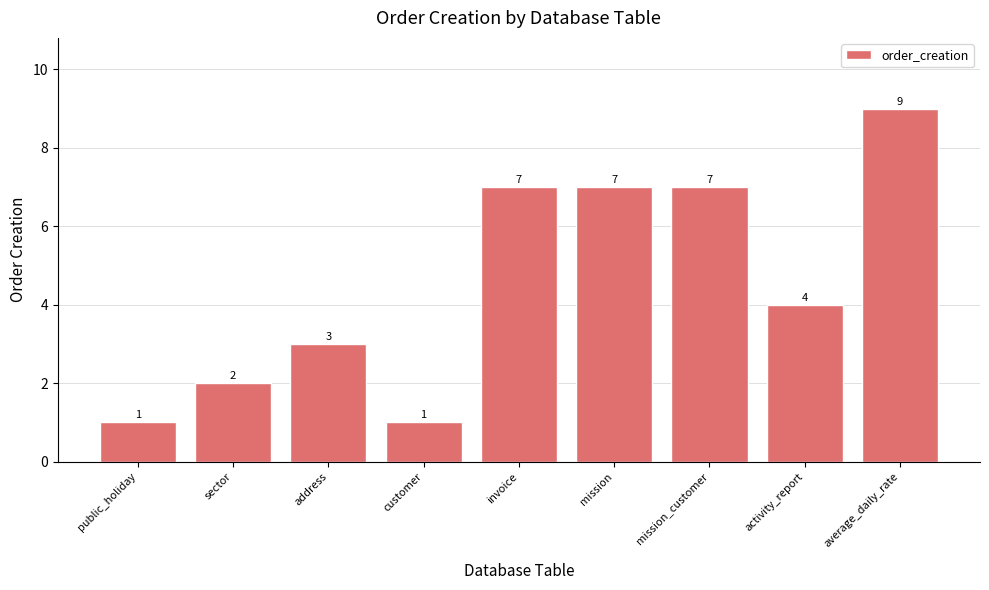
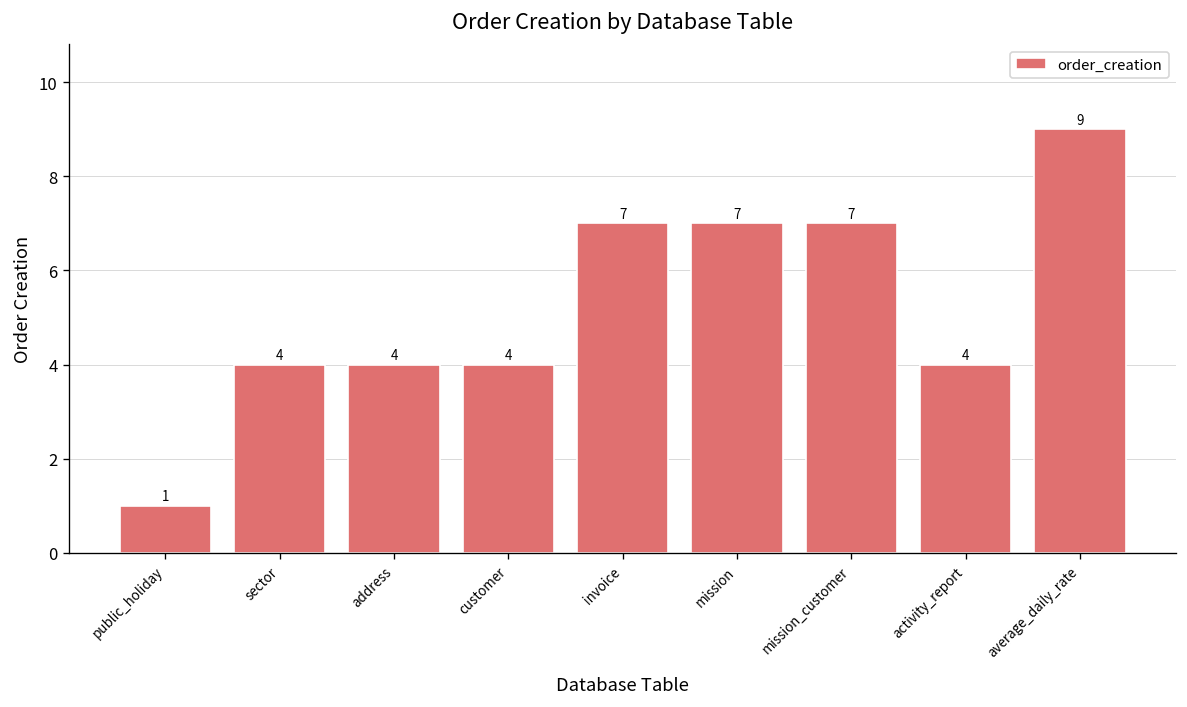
sector: 2 -> 4
address: 3 -> 4
customer: 1 -> 4
